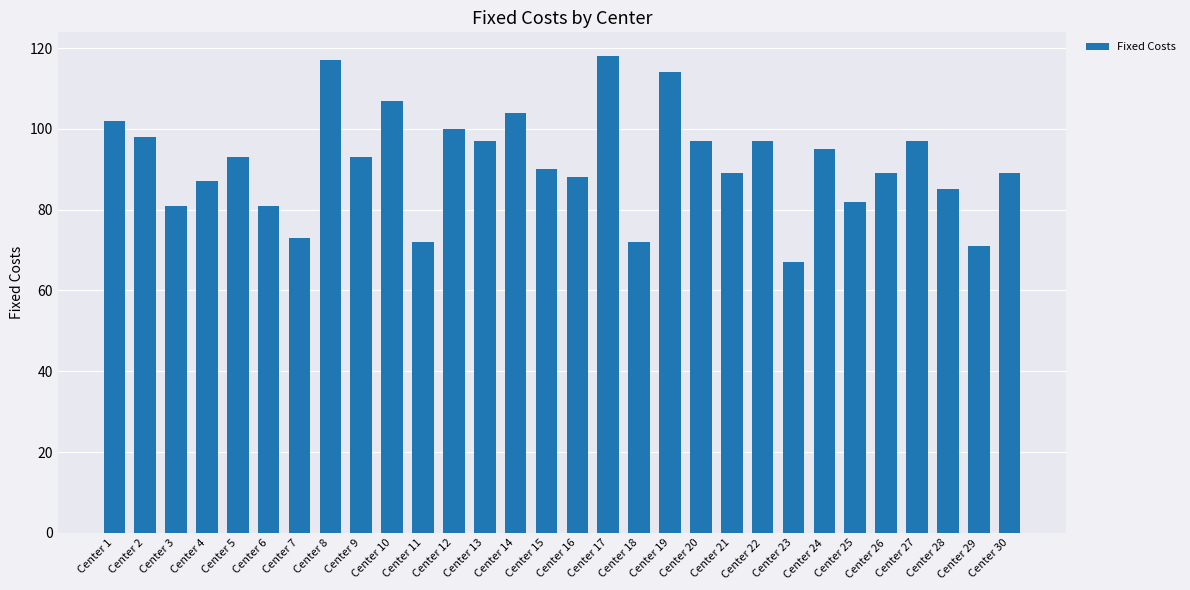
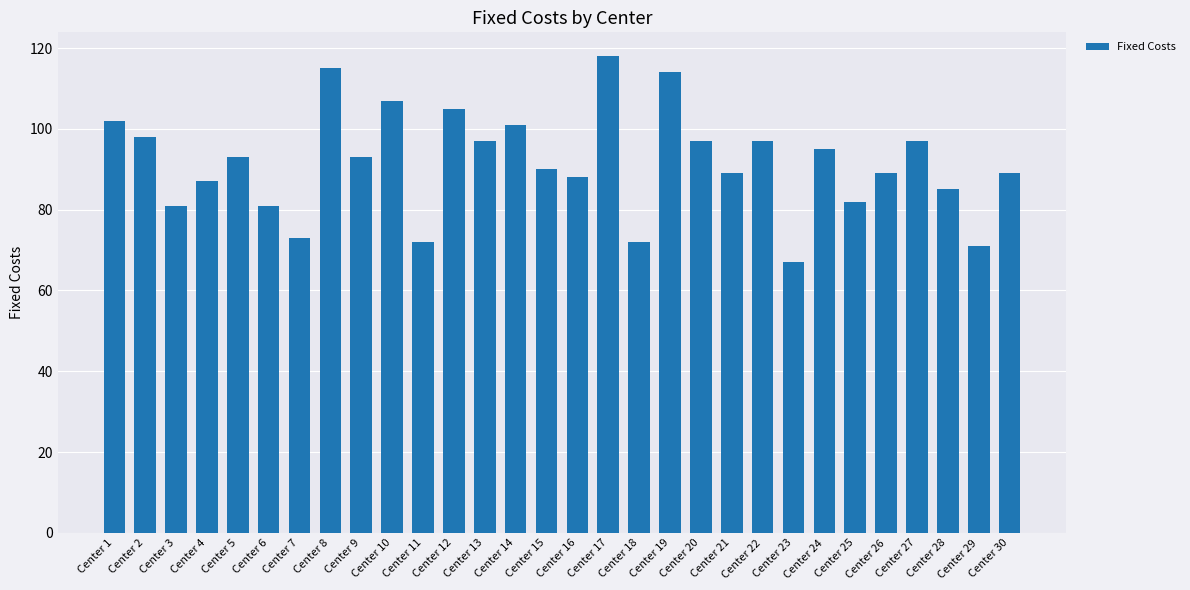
Center 8: 117 -> 115
Center 12: 100 -> 105
Center 14: 104 -> 101
